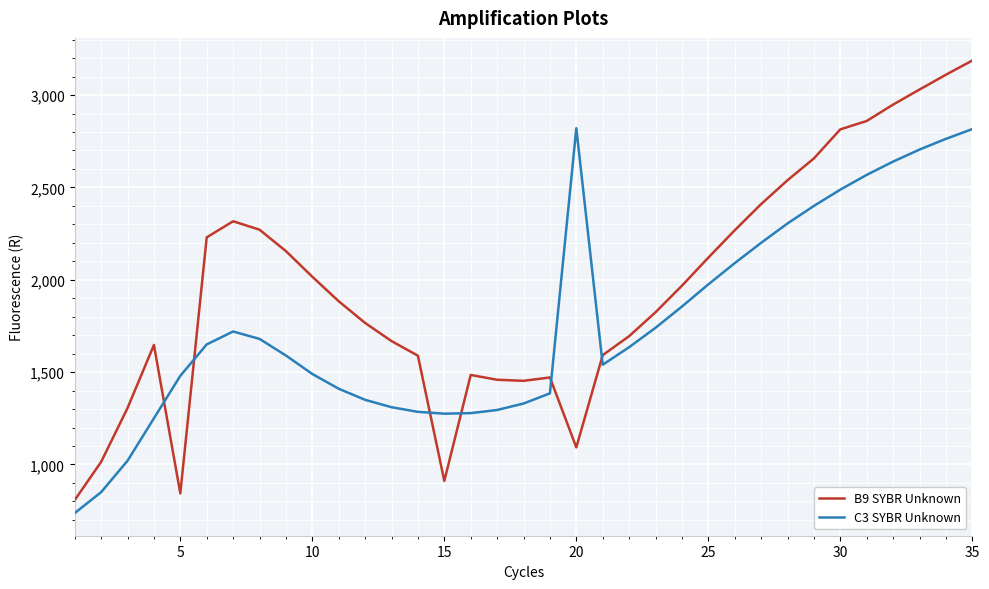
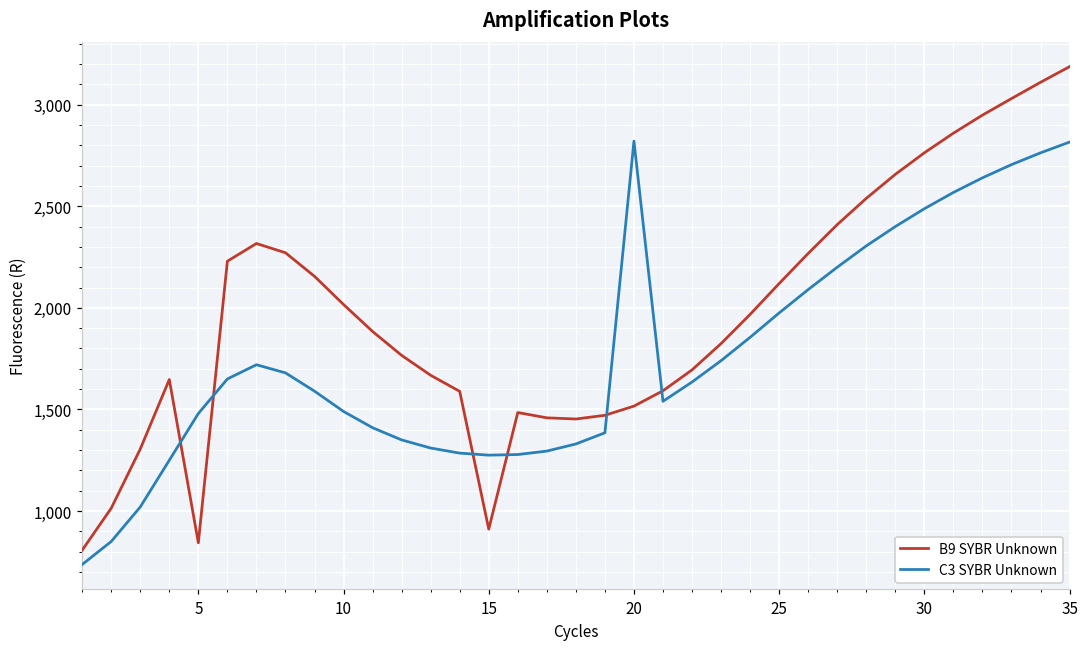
B9 SYBR Unknown, 20: 1,090 -> 1,520
B9 SYBR Unknown, 30: 2,810 -> 2,760
